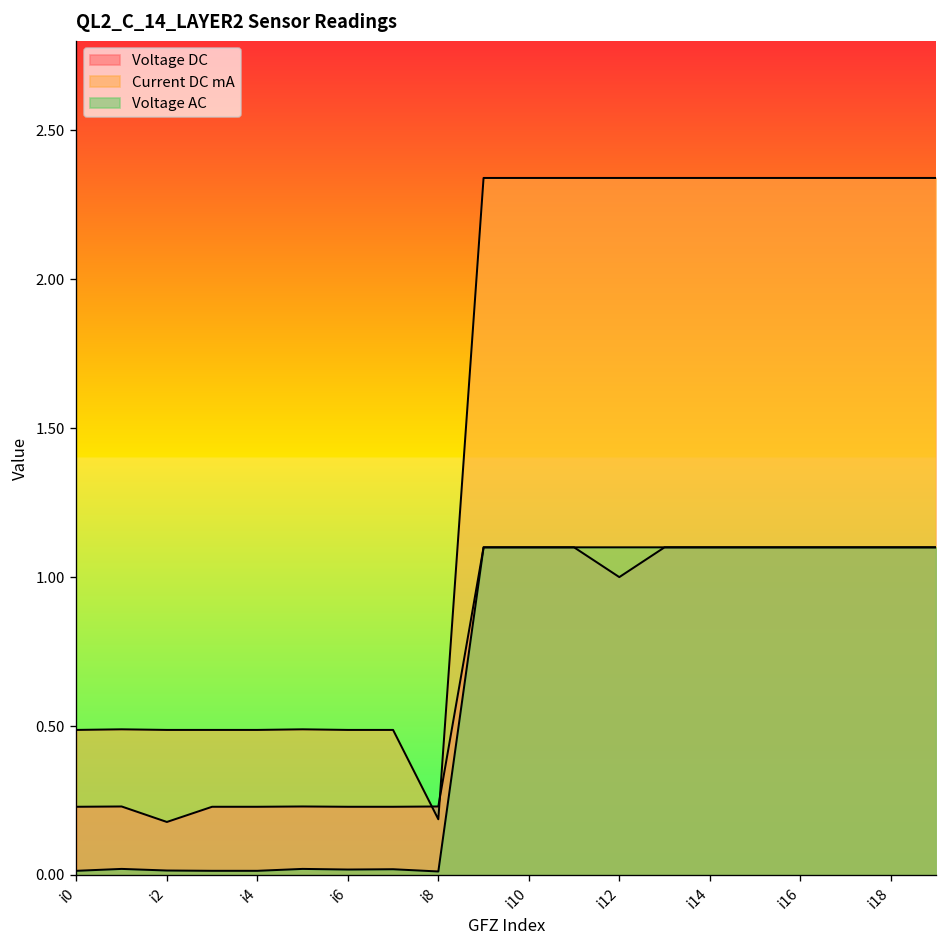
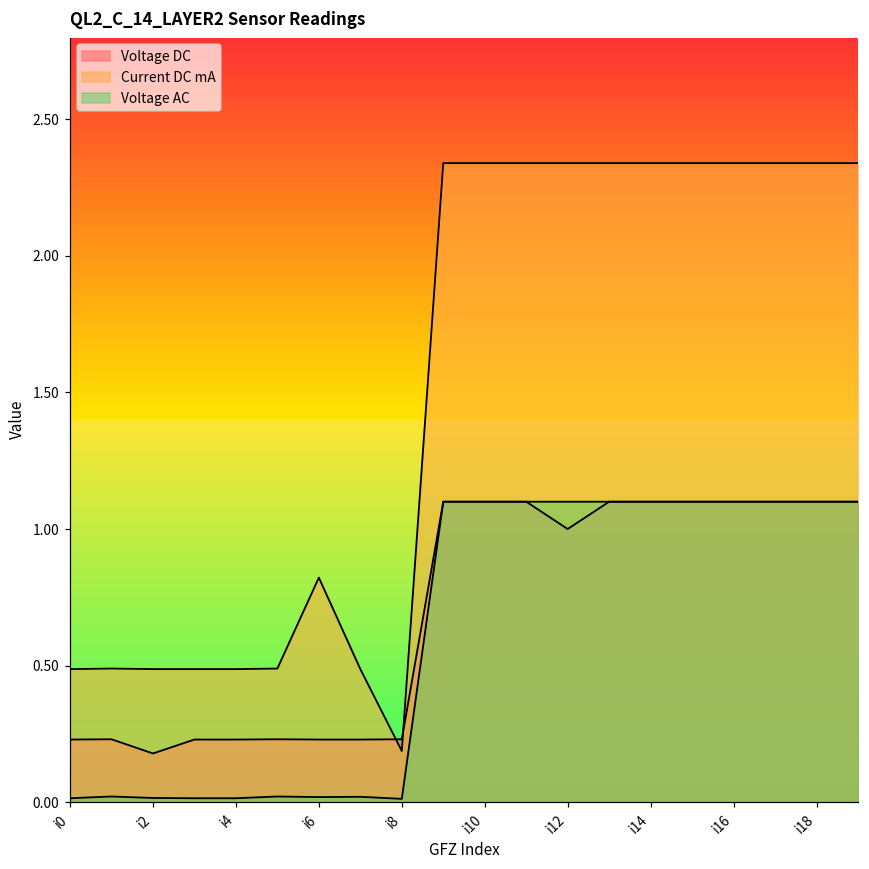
Current DC mA, i6: 0.49 -> 0.82
